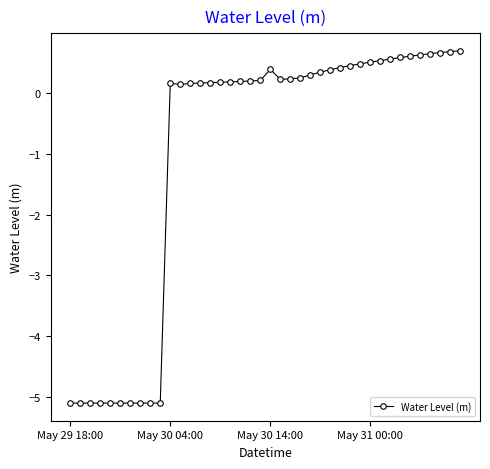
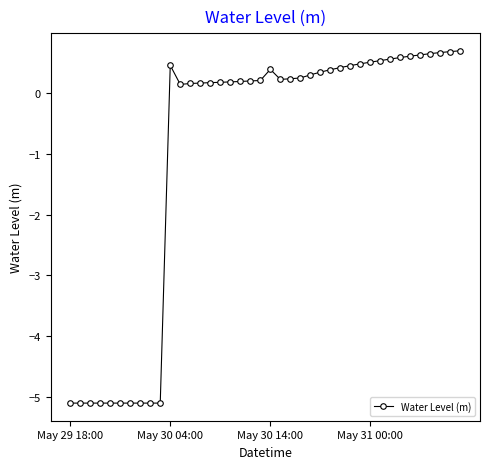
May 30 04:00: 0.2 -> 0.5
